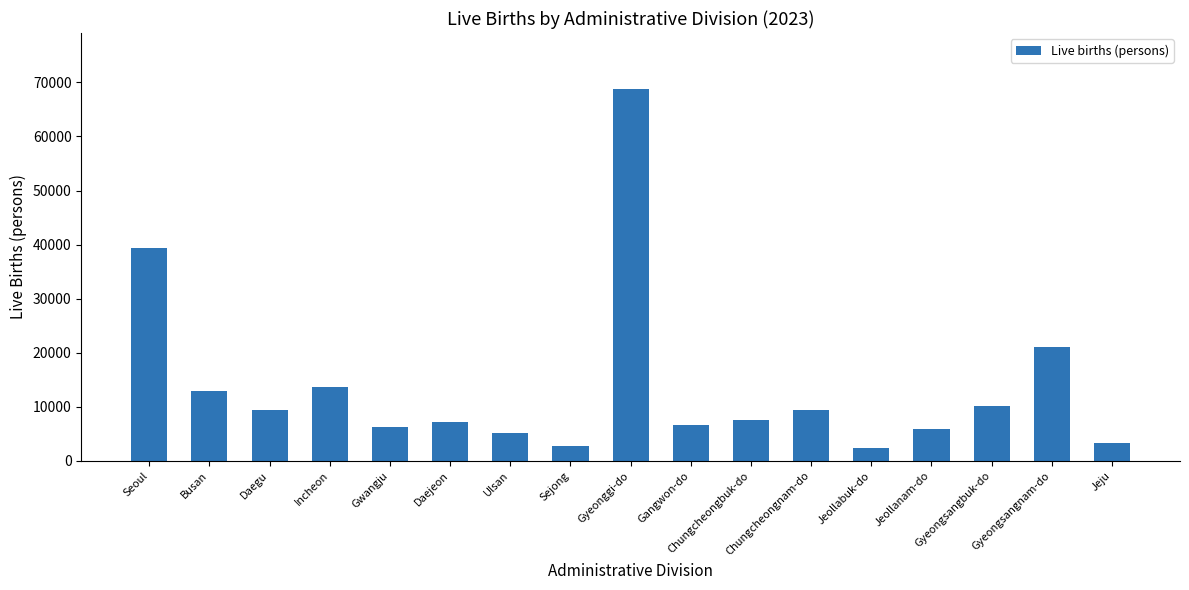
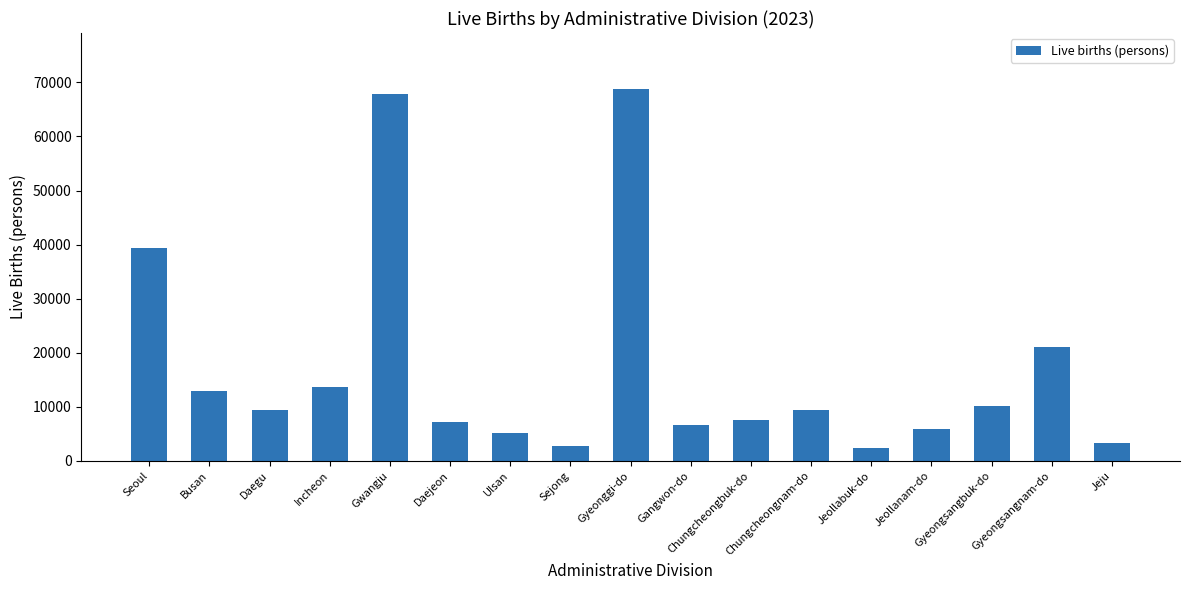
Gwangju: 6000 -> 68000
